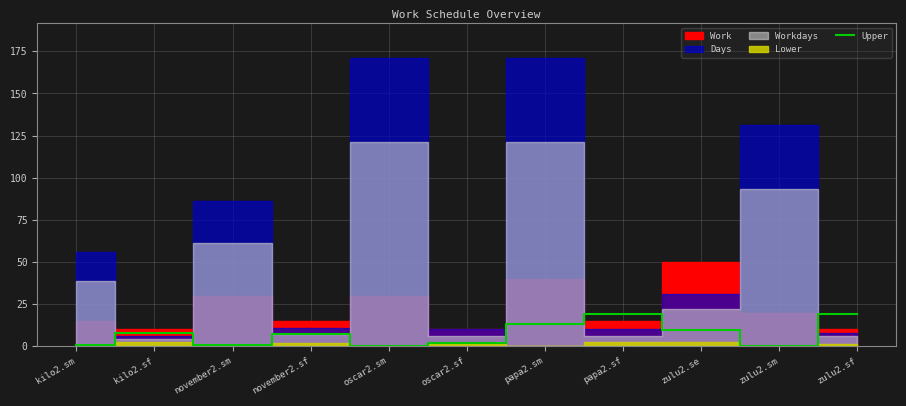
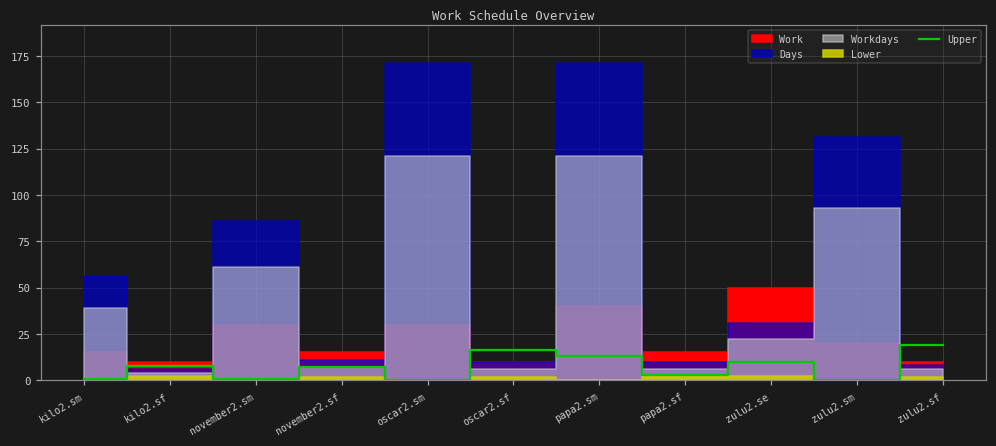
Upper, oscar2.sf: 2 -> 16
Upper, papa2.sf: 19 -> 3
